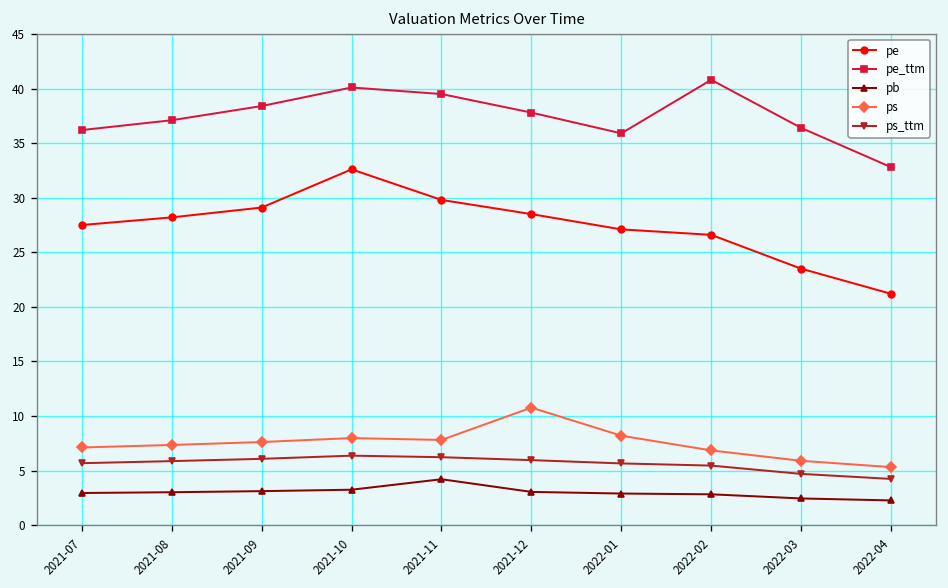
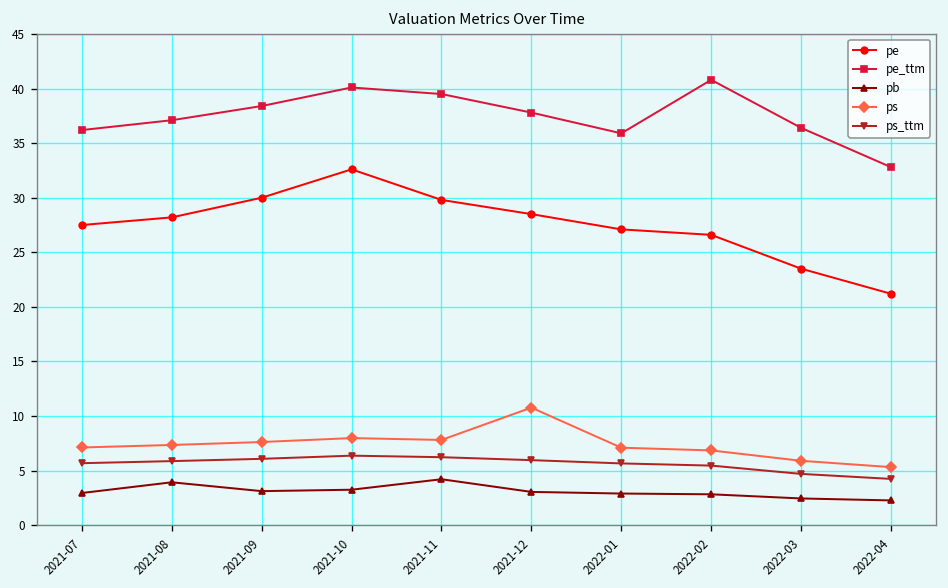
pb, 2021-08: 3 -> 4
pe, 2021-09: 29 -> 30
ps, 2022-01: 8 -> 7
